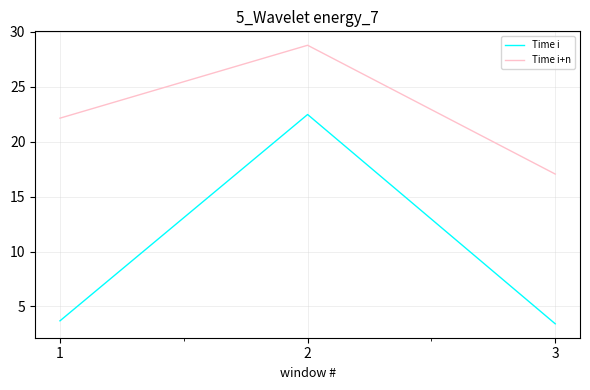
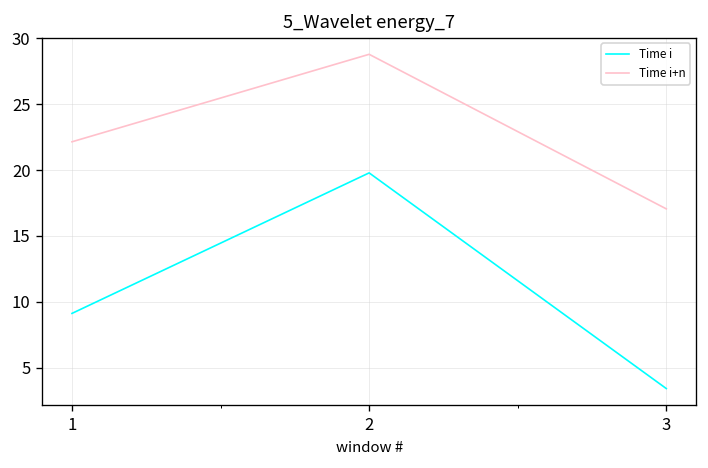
Time i, 1: 3.7 -> 9.1
Time i, 2: 22.5 -> 19.8
